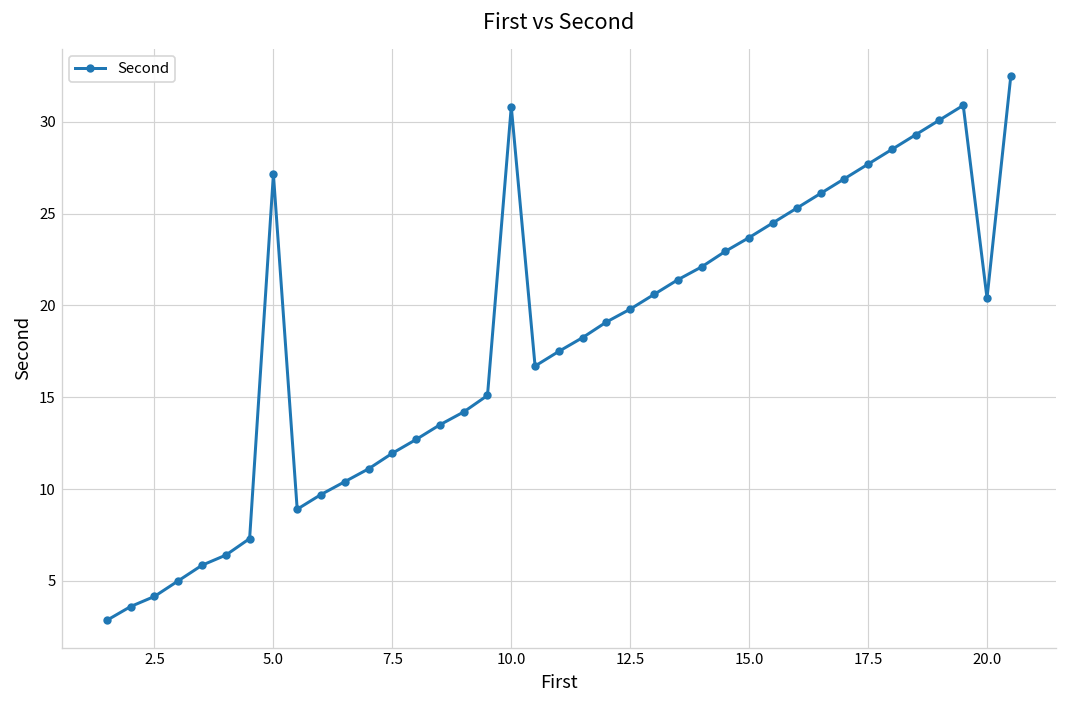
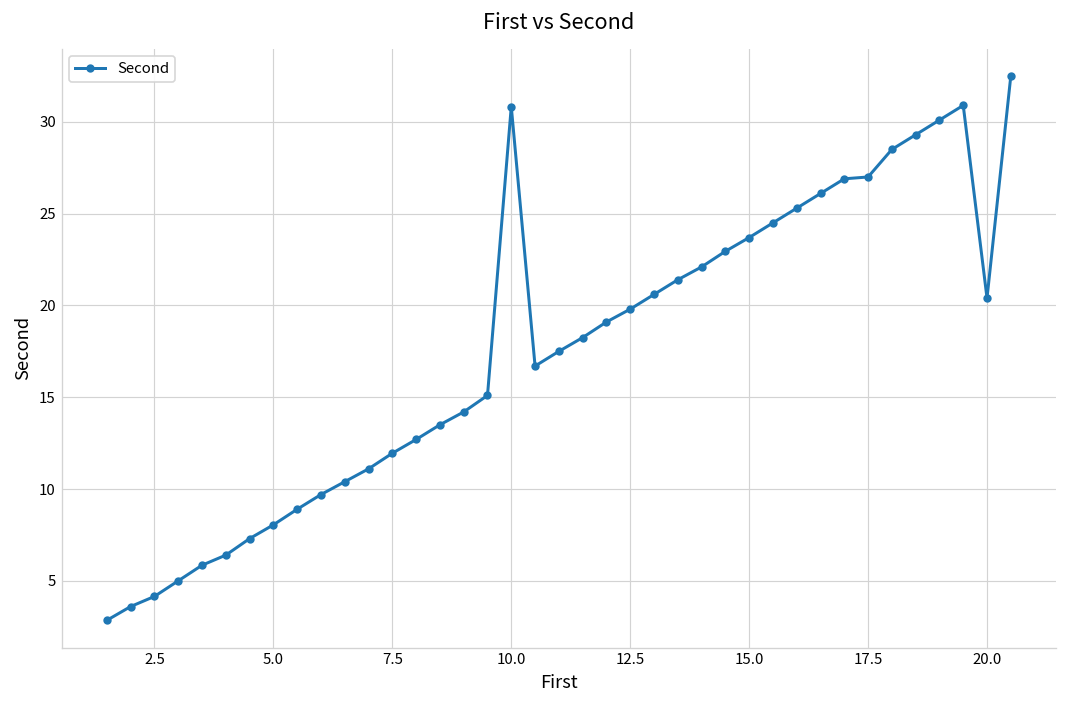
5.0: 27.2 -> 8.1
17.5: 27.7 -> 27.0
